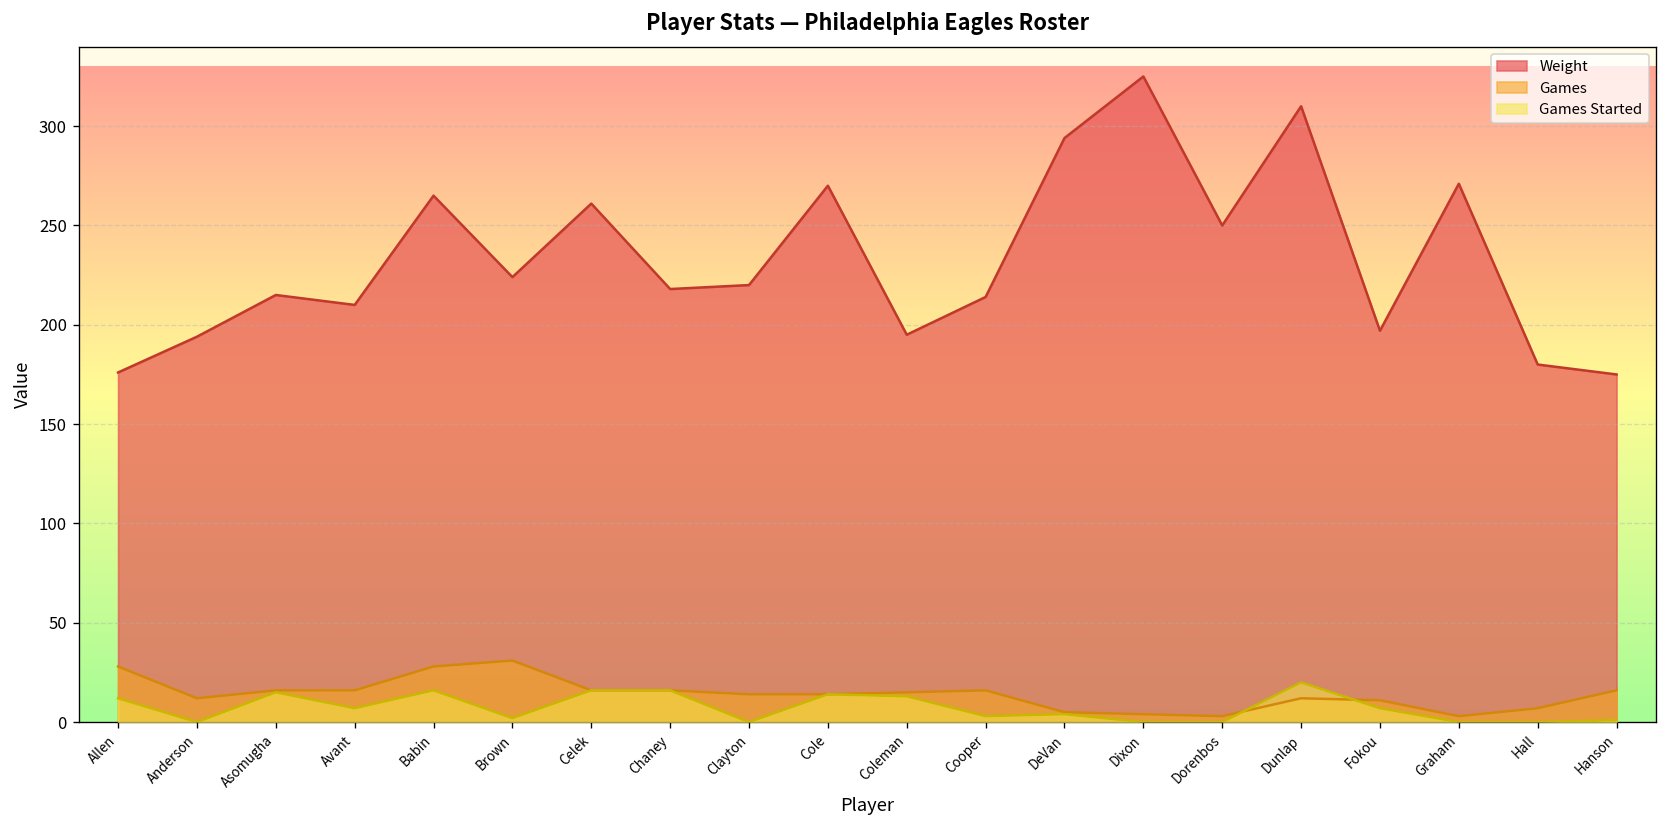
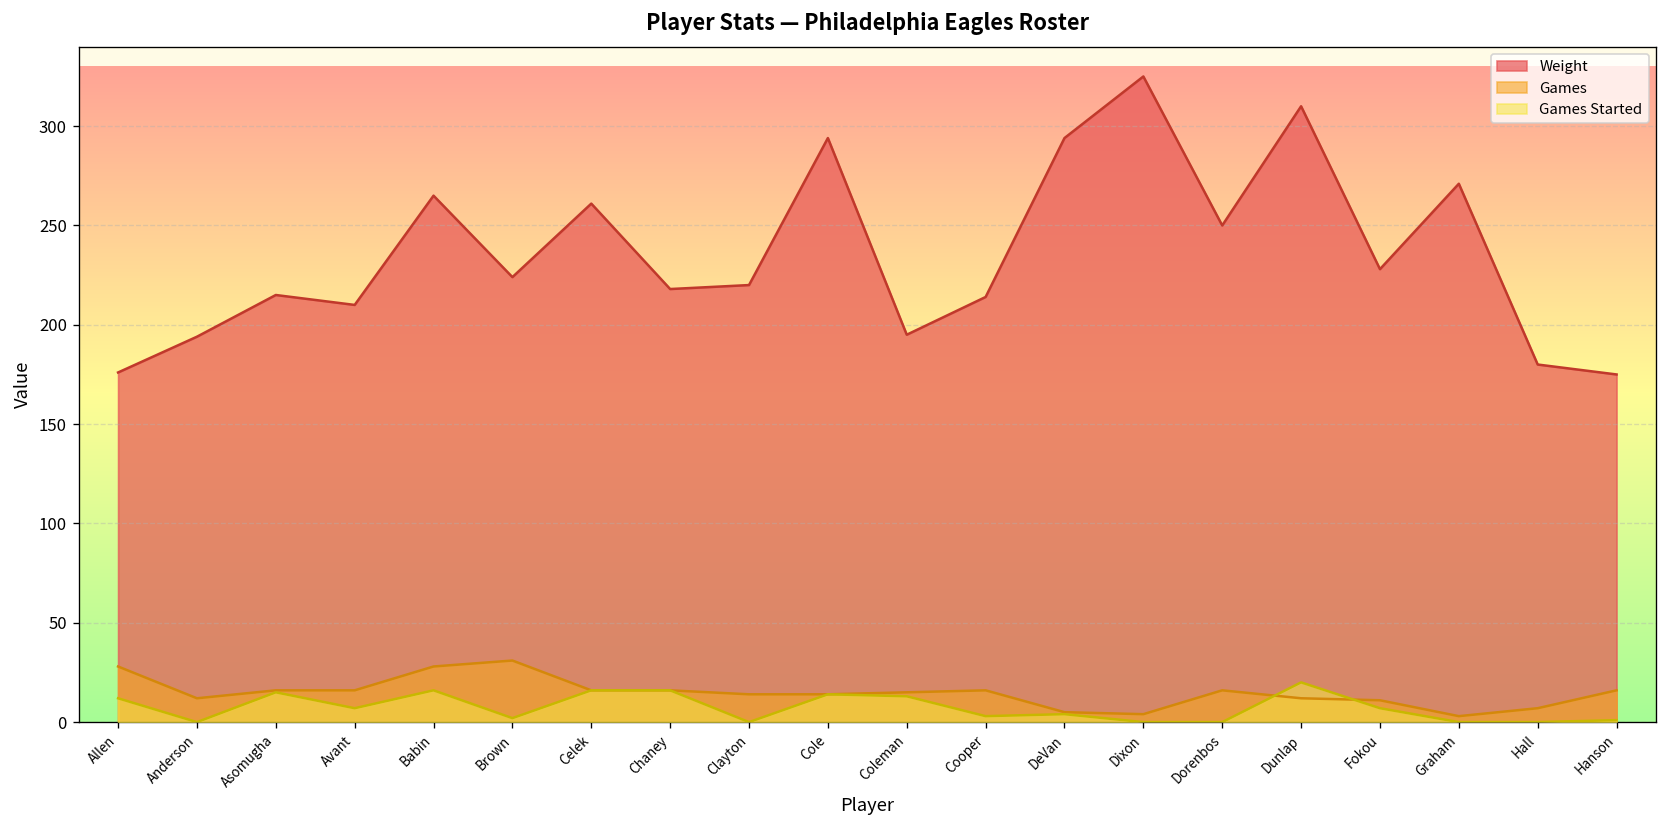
Weight, Cole: 270 -> 294
Games, Dorenbos: 3 -> 16
Weight, Fokou: 197 -> 228
